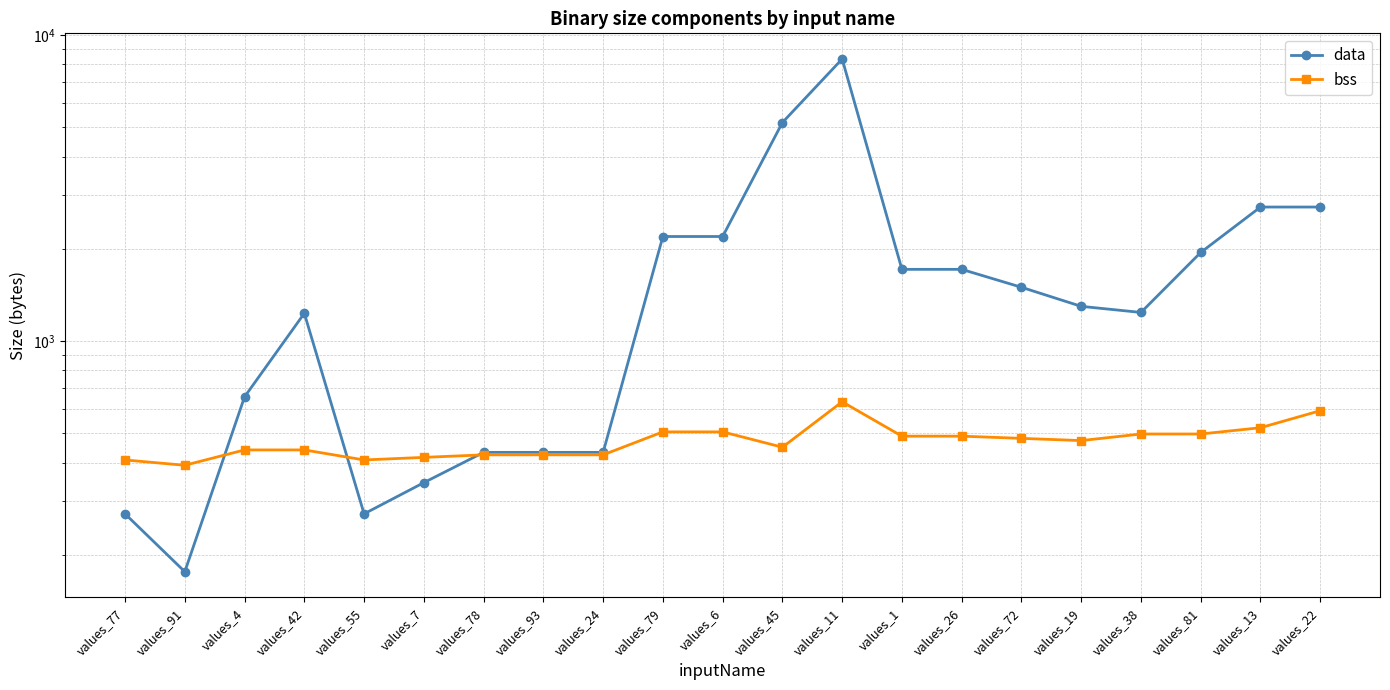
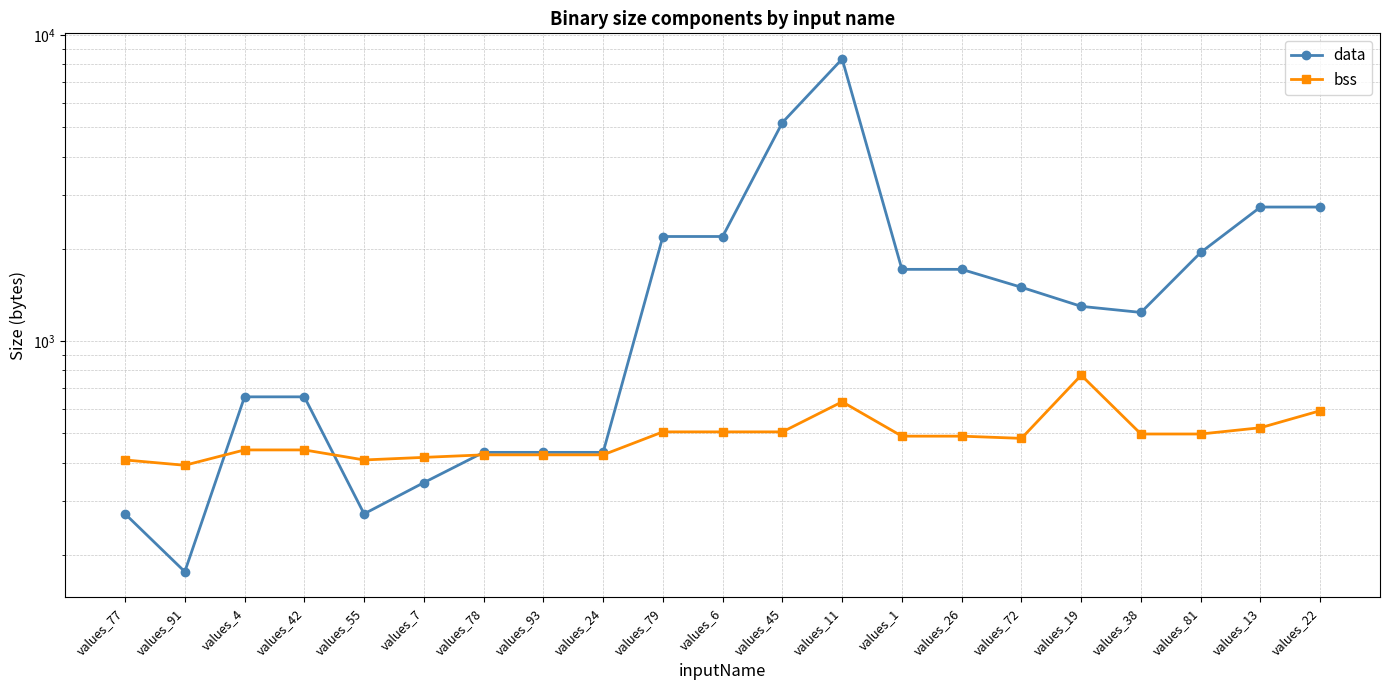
data, values_42: 1230 -> 660
bss, values_45: 450 -> 500
bss, values_19: 470 -> 770
